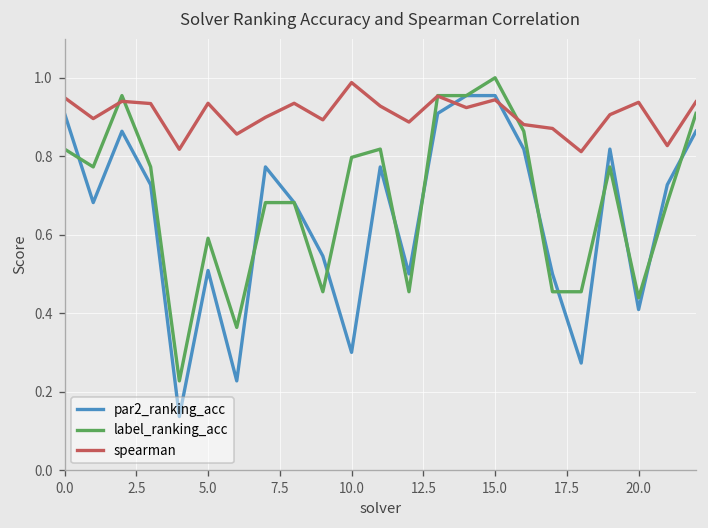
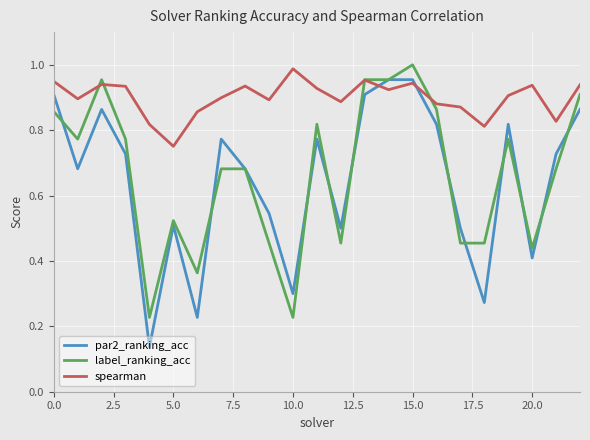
label_ranking_acc, 0.0: 0.82 -> 0.86
label_ranking_acc, 5.0: 0.59 -> 0.52
spearman, 5.0: 0.93 -> 0.75
label_ranking_acc, 10.0: 0.80 -> 0.23
